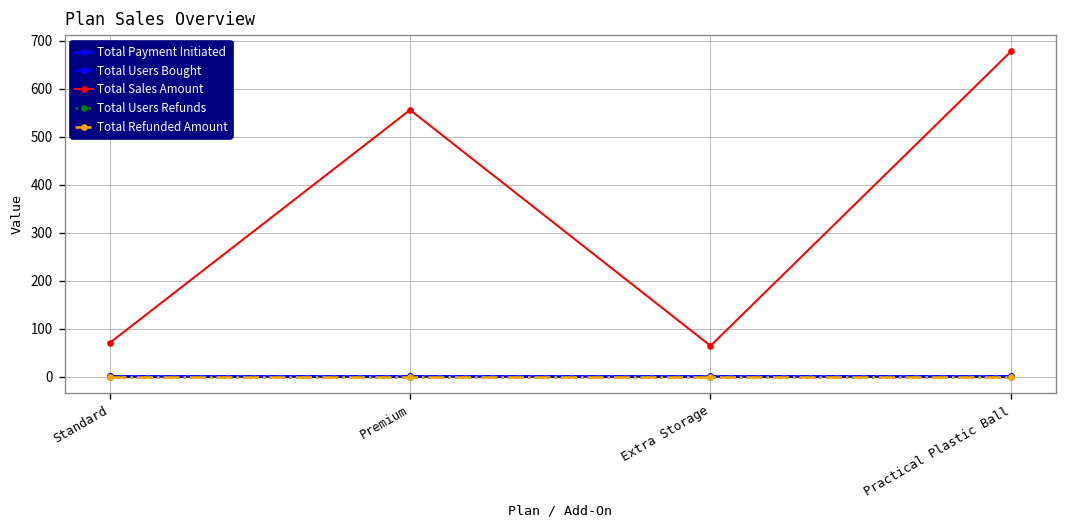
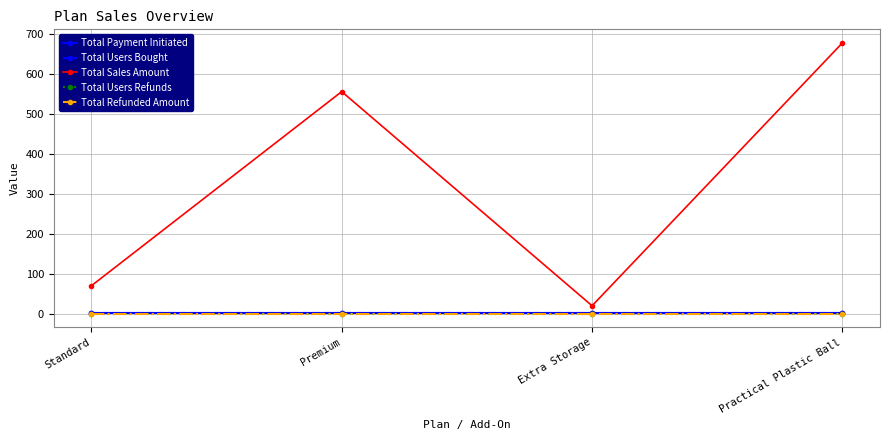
Total Sales Amount, Extra Storage: 60 -> 20
